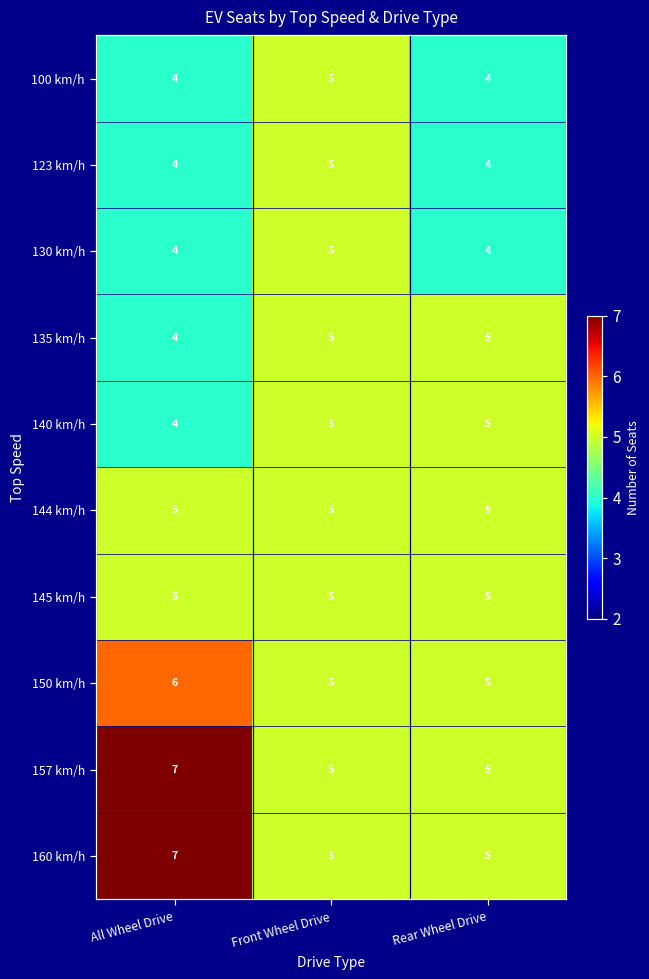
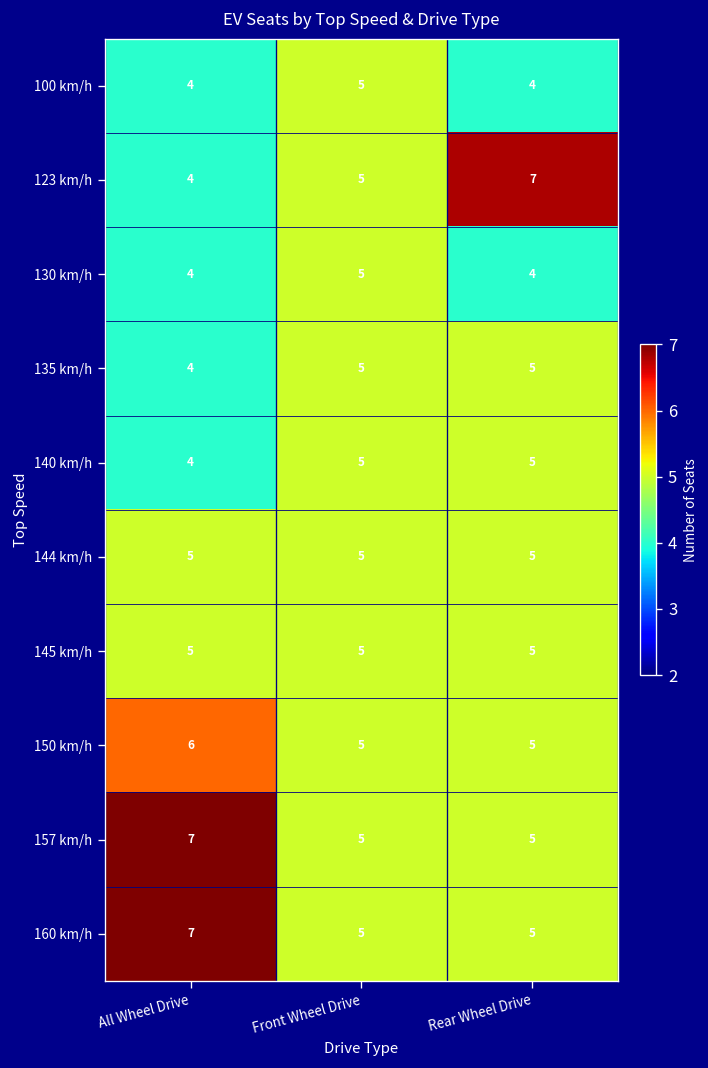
123 km/h, Rear Wheel Drive: 4 -> 7
